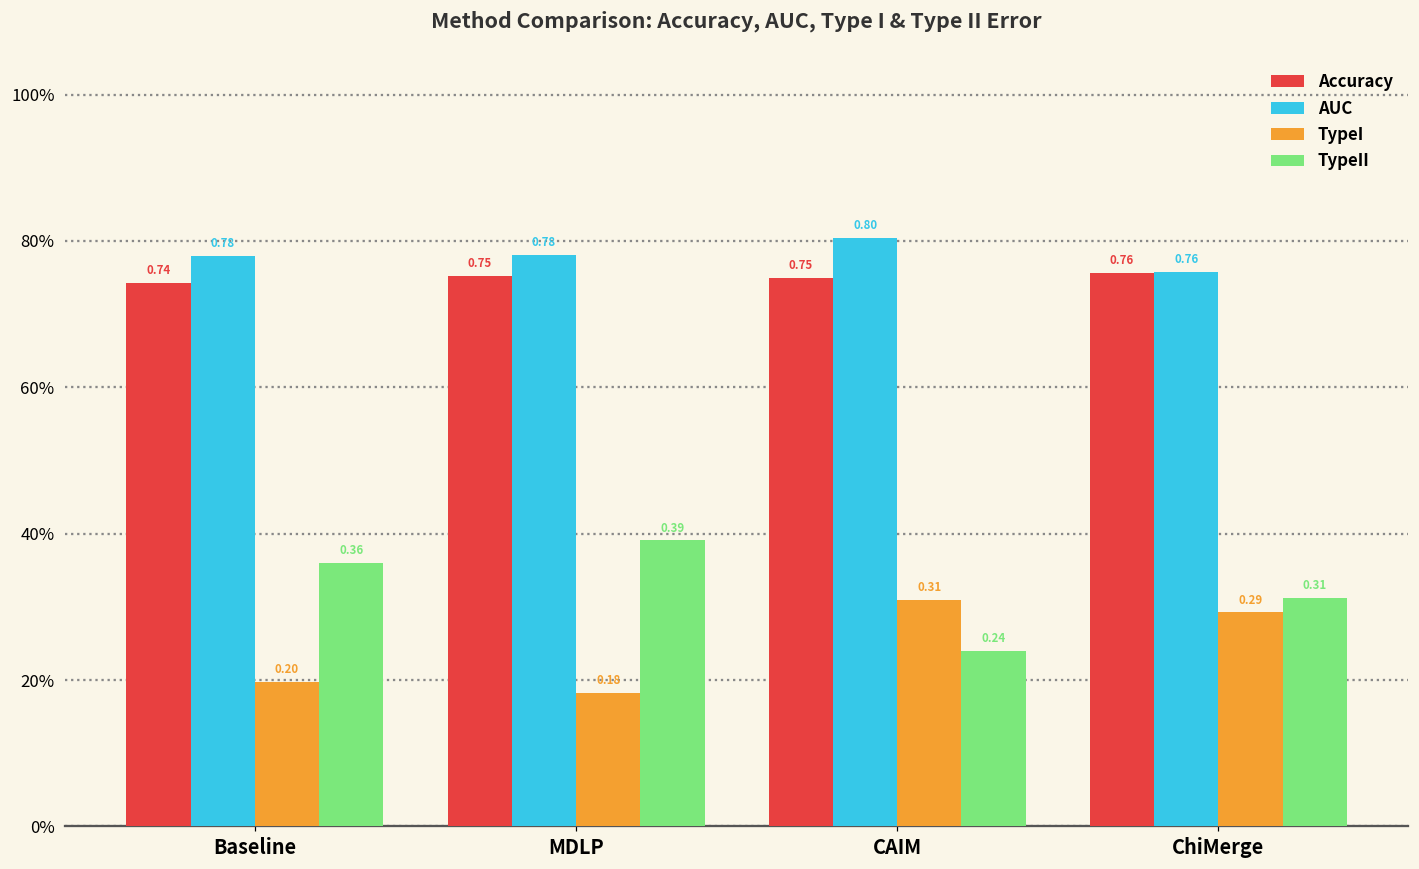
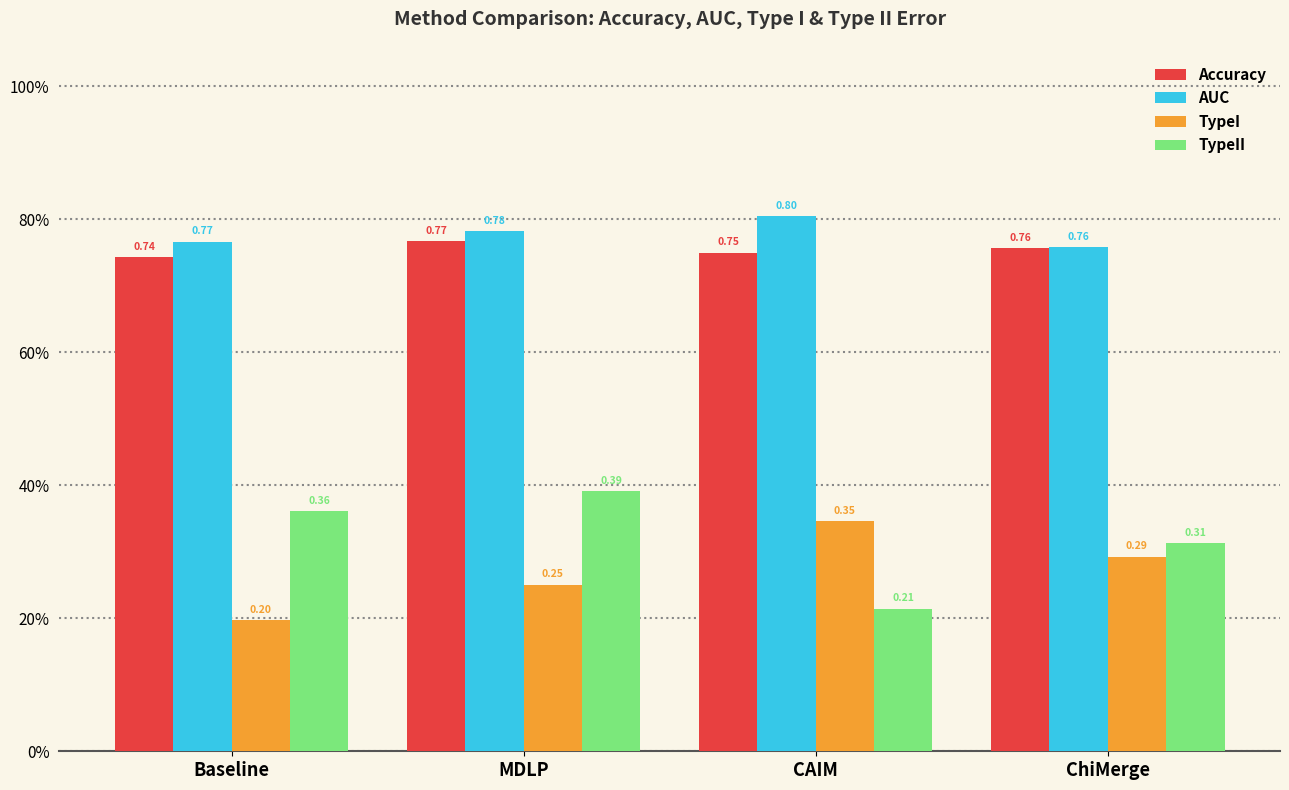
AUC, Baseline: 0.78 -> 0.77
Accuracy, MDLP: 0.75 -> 0.77
TypeI, MDLP: 0.18 -> 0.25
TypeI, CAIM: 0.31 -> 0.35
TypeII, CAIM: 0.24 -> 0.21
